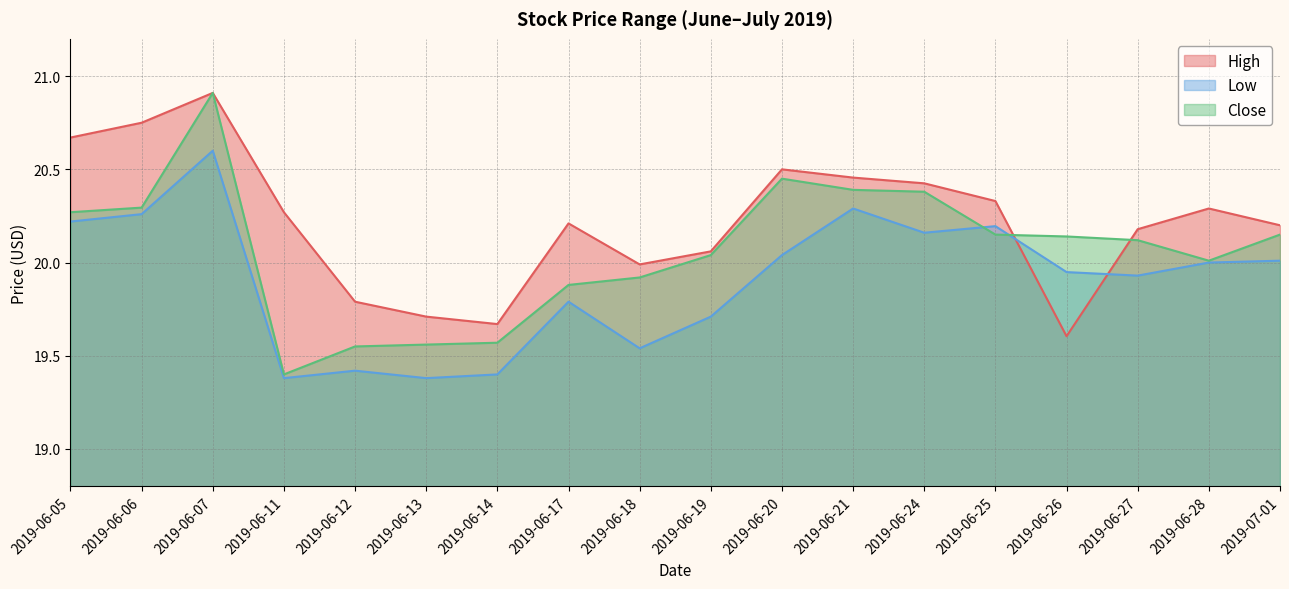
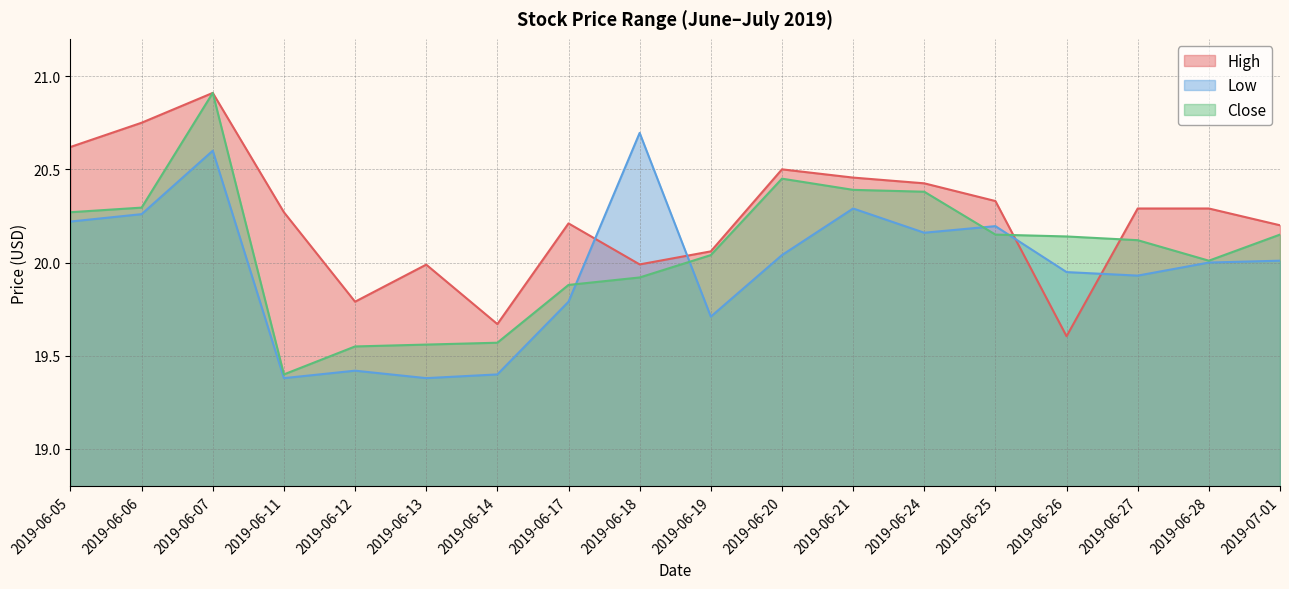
High, 2019-06-05: 20.67 -> 20.62
High, 2019-06-13: 19.71 -> 19.99
Low, 2019-06-18: 19.54 -> 20.70
High, 2019-06-27: 20.18 -> 20.29
